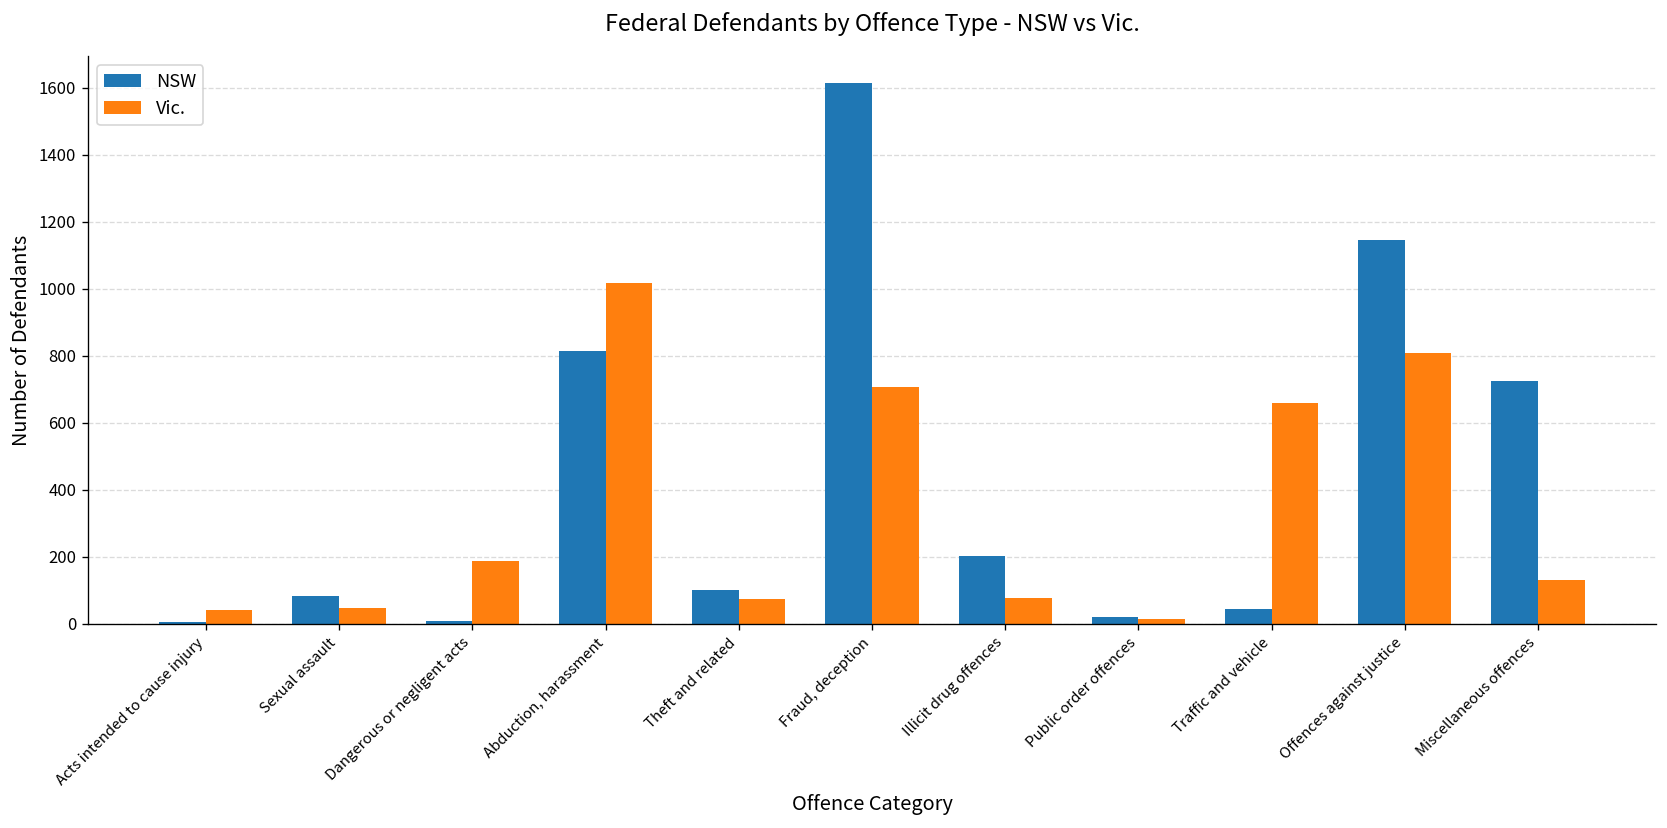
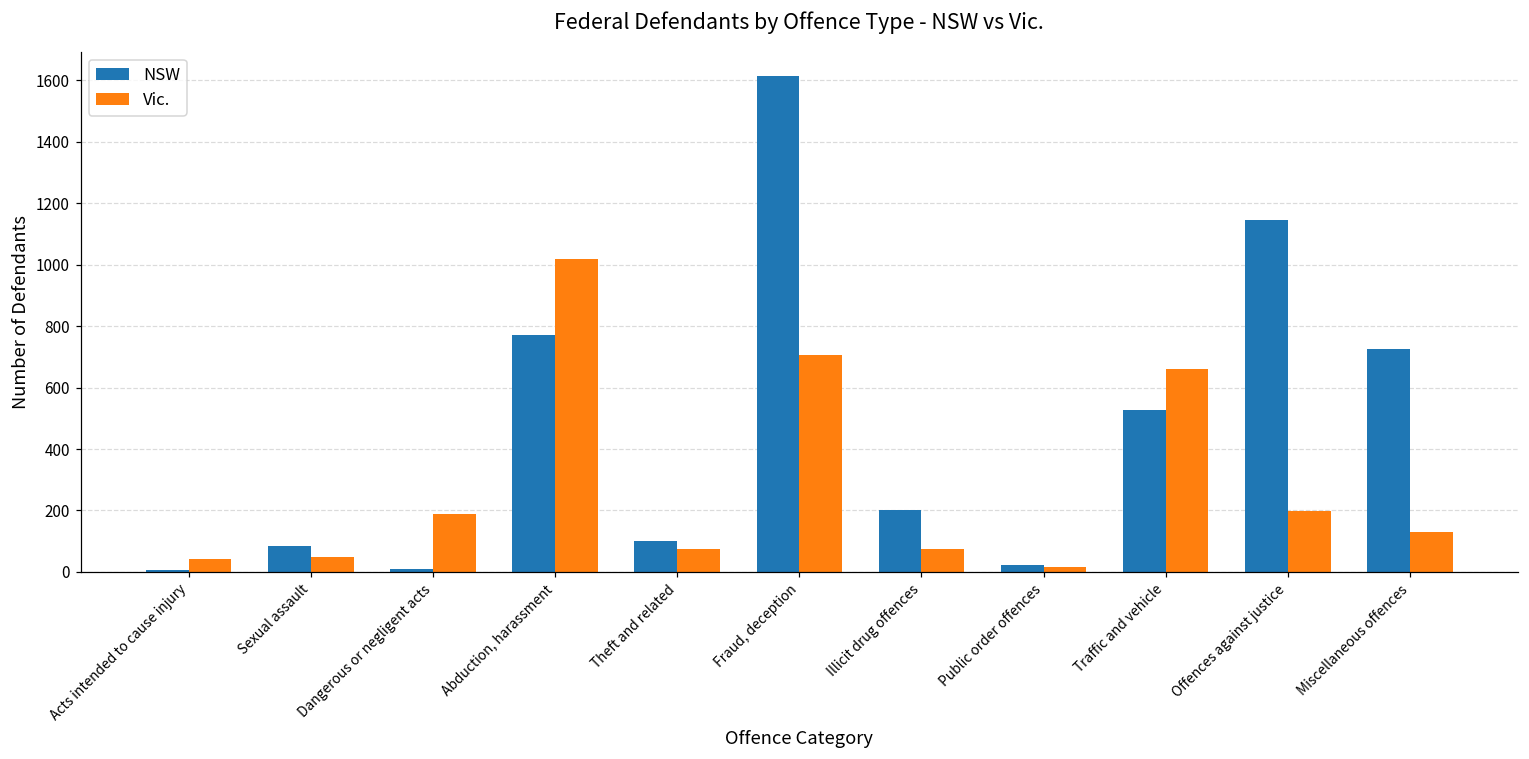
NSW, Abduction, harassment: 810 -> 770
NSW, Traffic and vehicle: 50 -> 530
Vic., Offences against justice: 810 -> 200
